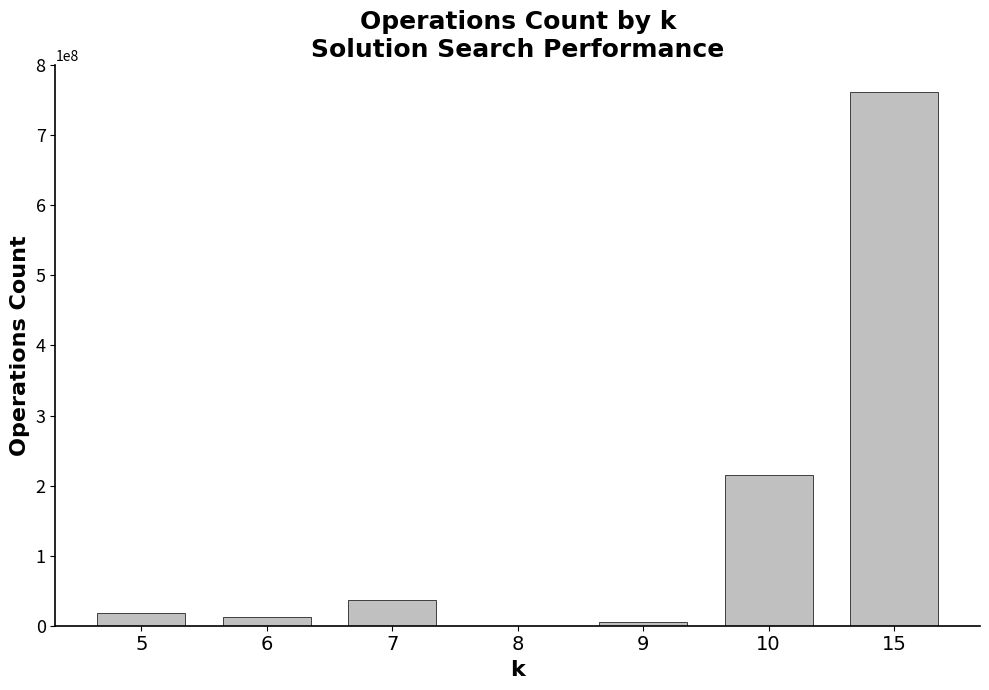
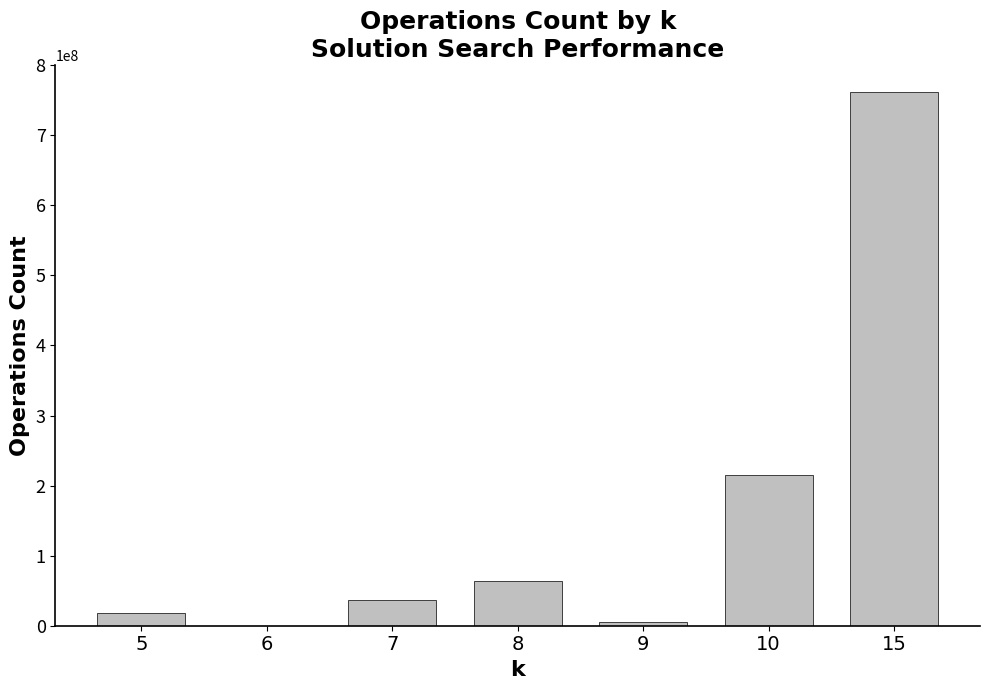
6: 10000000 -> 0
8: 0 -> 60000000
